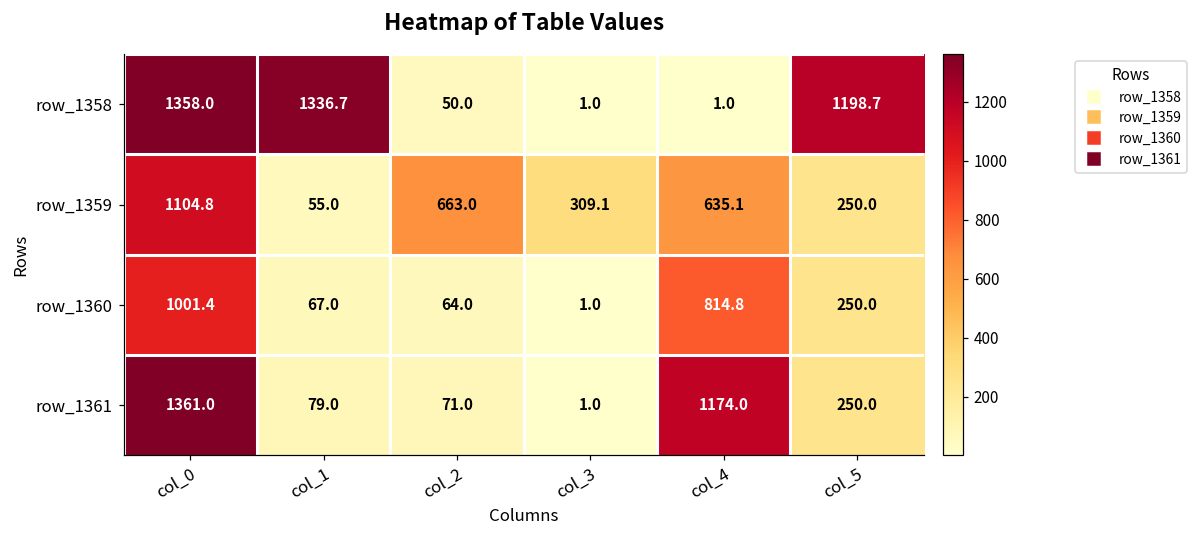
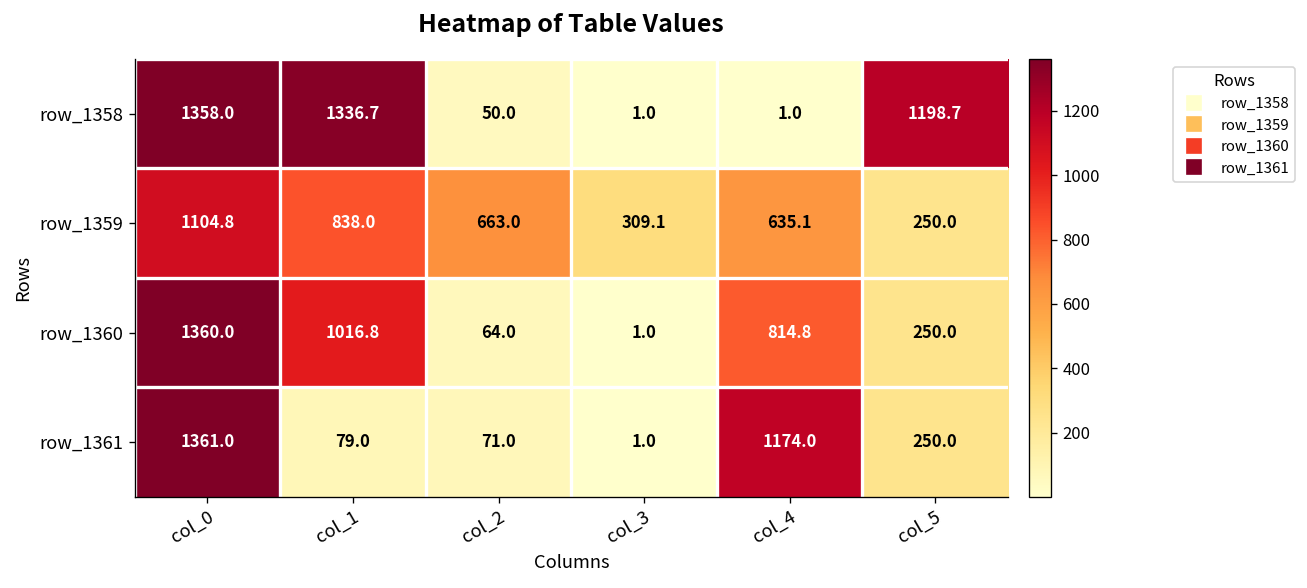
row_1359, col_1: 55.0 -> 838.0
row_1360, col_0: 1001.4 -> 1360.0
row_1360, col_1: 67.0 -> 1016.8
